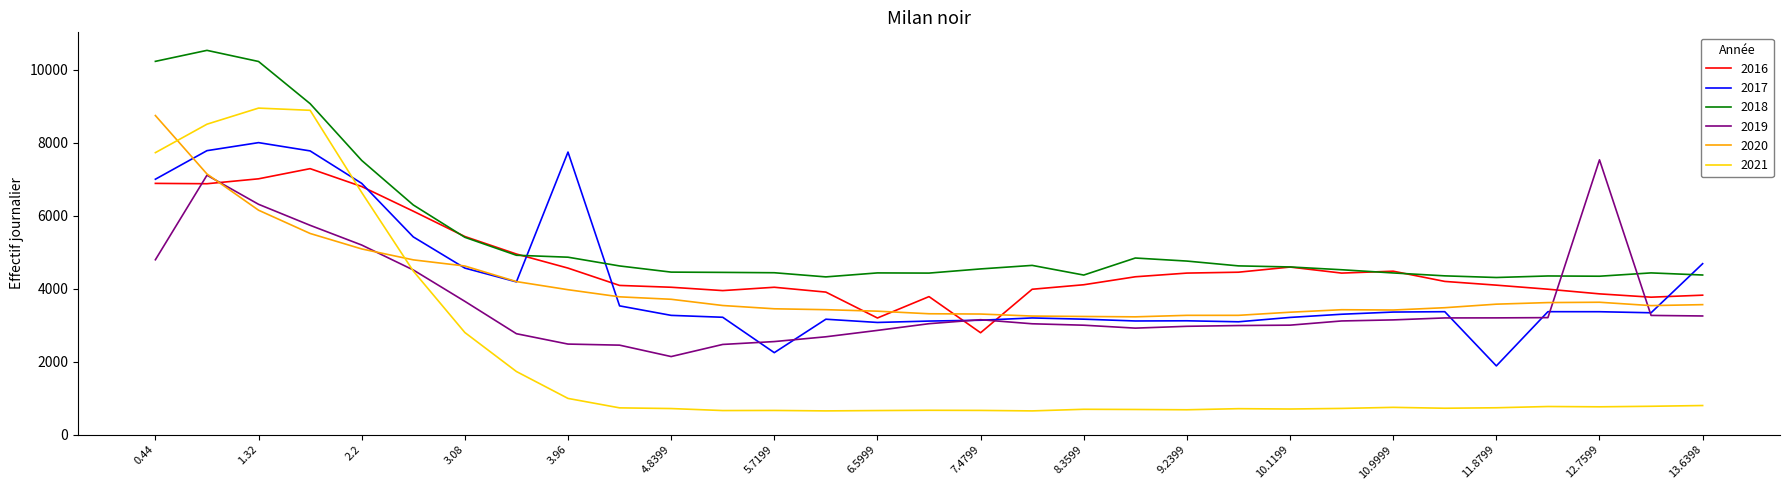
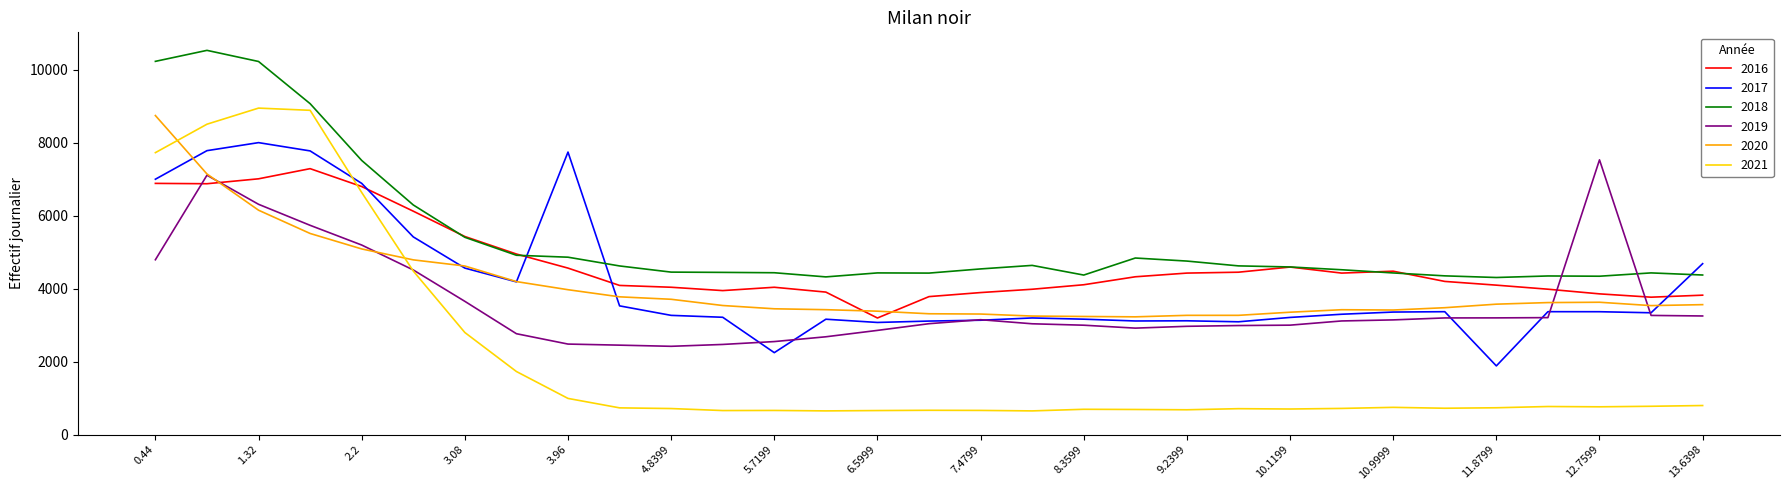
2019, 4.8399: 2100 -> 2400
2016, 7.4799: 2800 -> 3900
